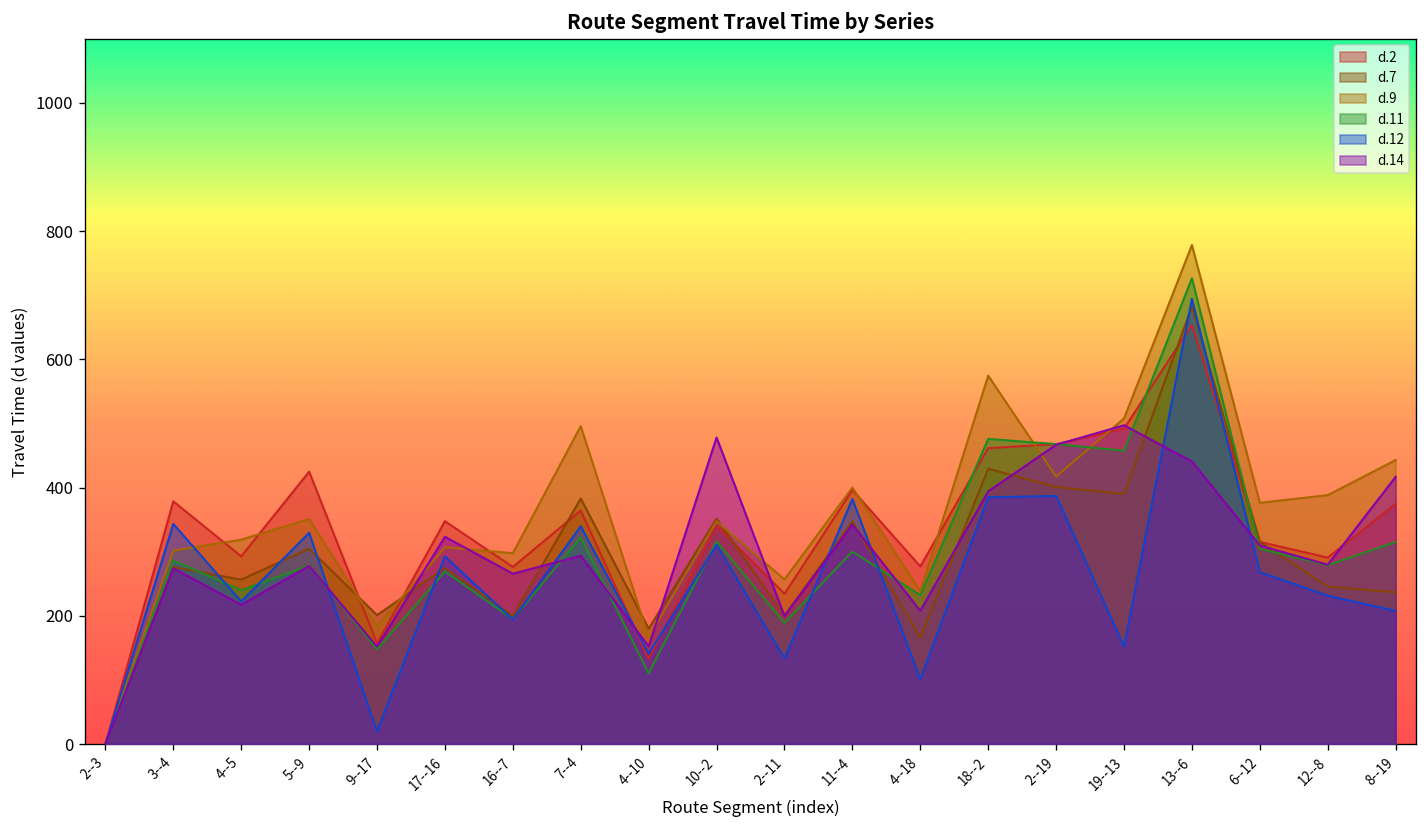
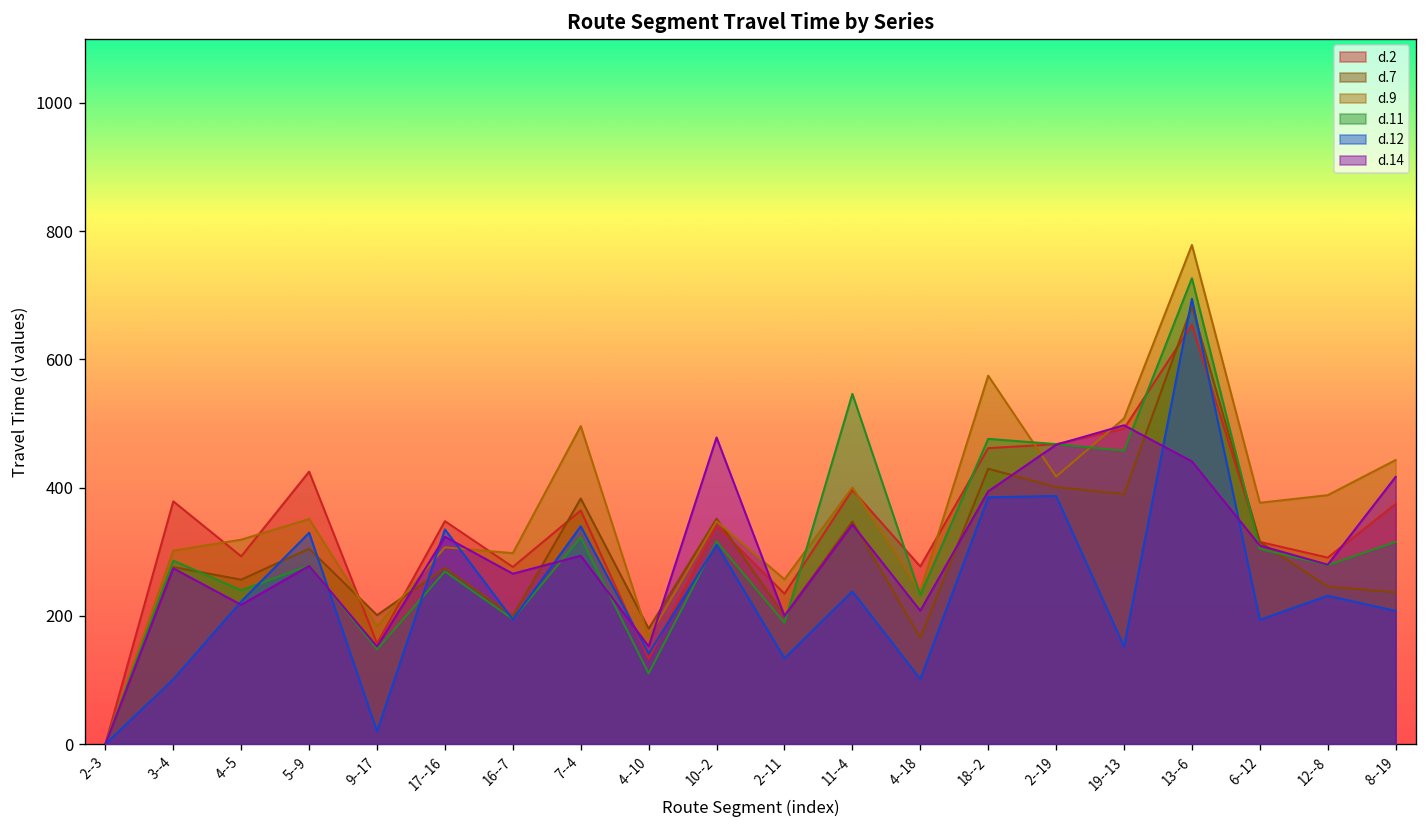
d.12, 3--4: 340 -> 100
d.12, 17--16: 290 -> 330
d.11, 11--4: 300 -> 550
d.12, 11--4: 380 -> 240
d.12, 6--12: 270 -> 190
